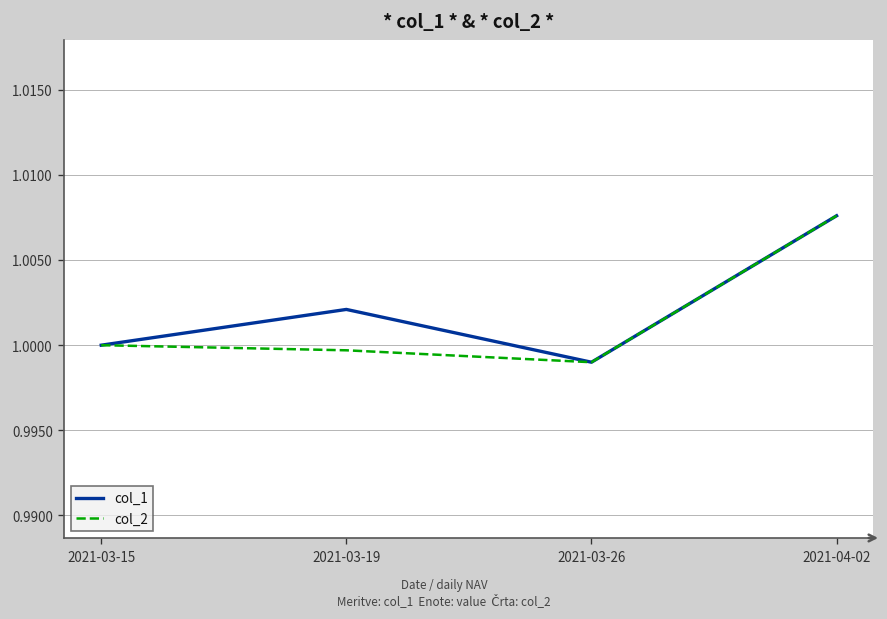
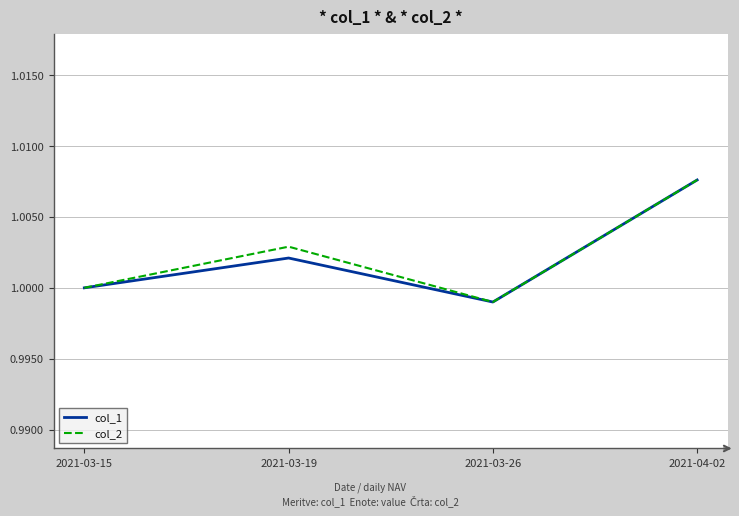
col_2, 2021-03-19: 0.9997 -> 1.0029
